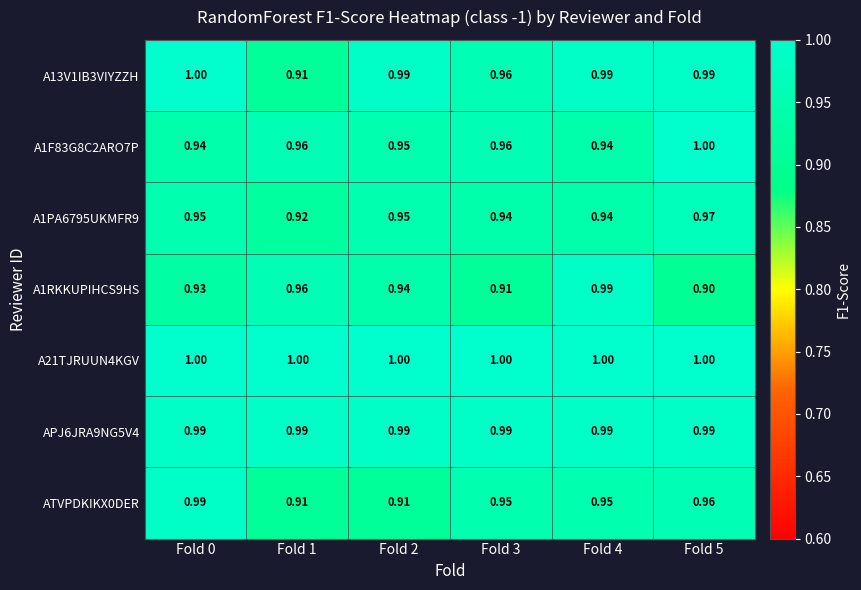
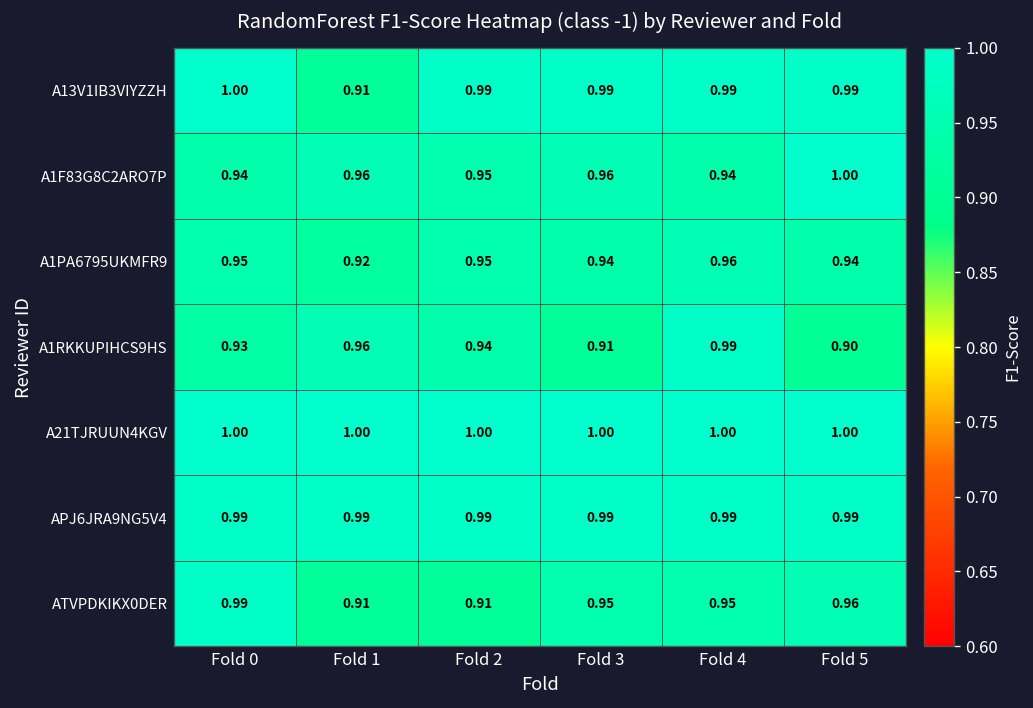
A13V1IB3VIYZZH, Fold 3: 0.96 -> 0.99
A1PA6795UKMFR9, Fold 4: 0.94 -> 0.96
A1PA6795UKMFR9, Fold 5: 0.97 -> 0.94
